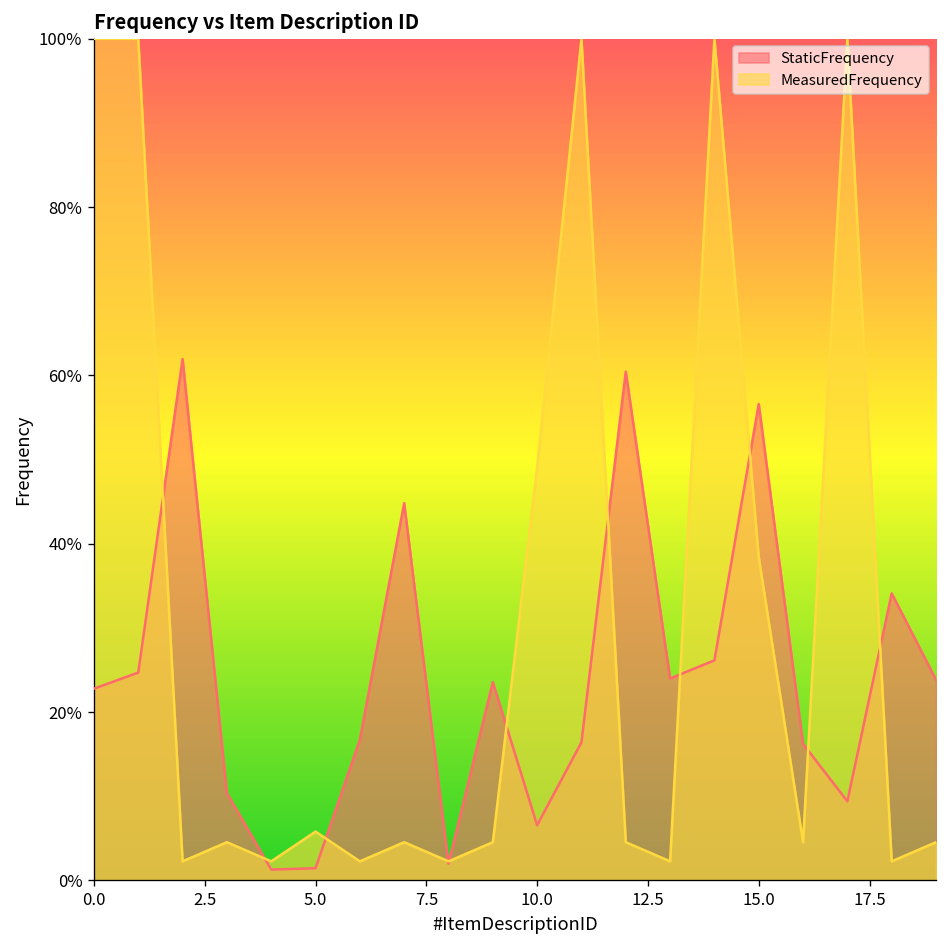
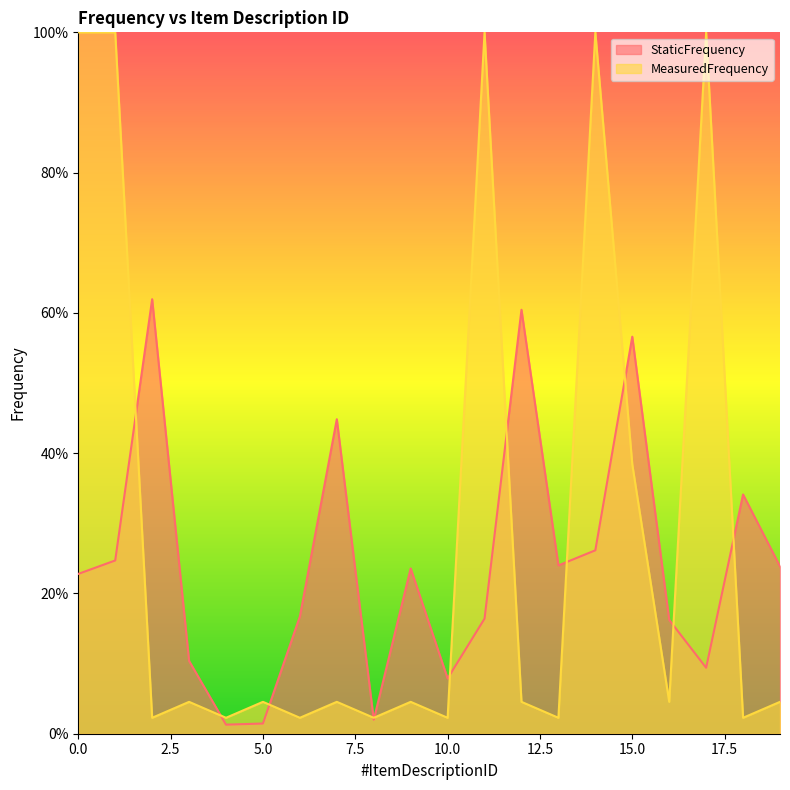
MeasuredFrequency, 5.0: 6% -> 5%
StaticFrequency, 10.0: 7% -> 8%
MeasuredFrequency, 10.0: 49% -> 2%
